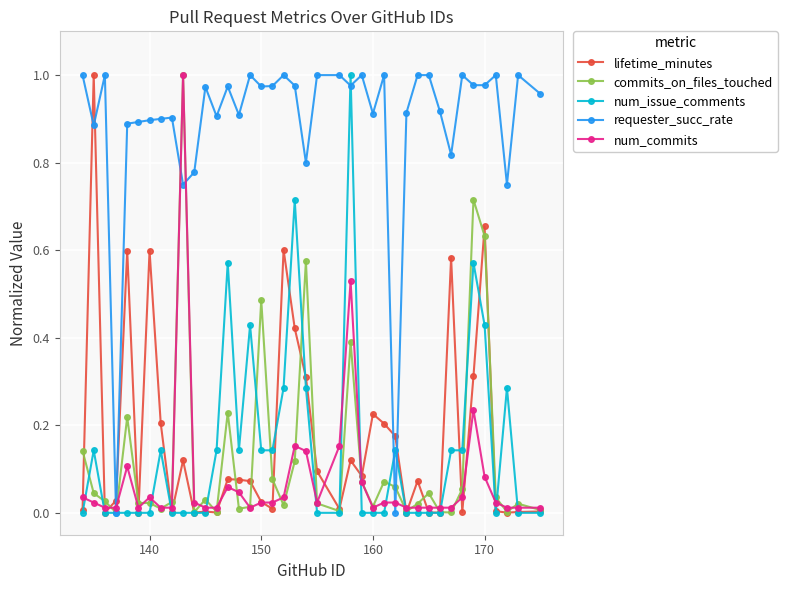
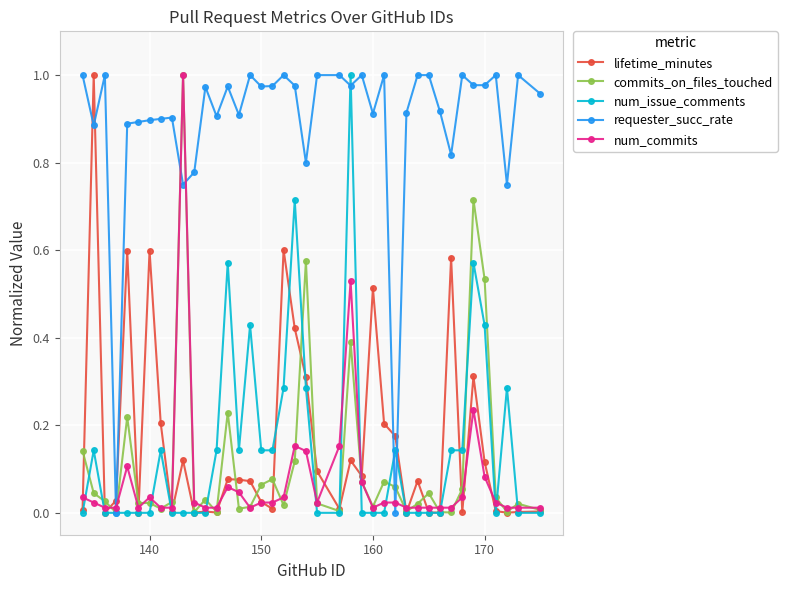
commits_on_files_touched, 150: 0.49 -> 0.06
lifetime_minutes, 160: 0.23 -> 0.51
lifetime_minutes, 170: 0.65 -> 0.12
commits_on_files_touched, 170: 0.63 -> 0.53
